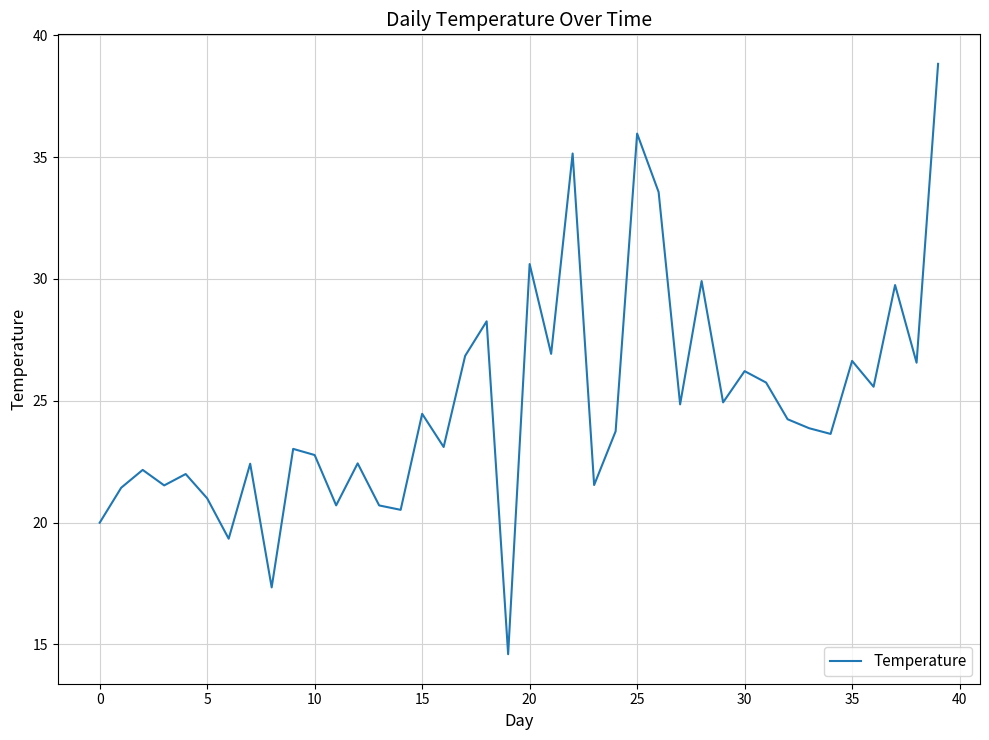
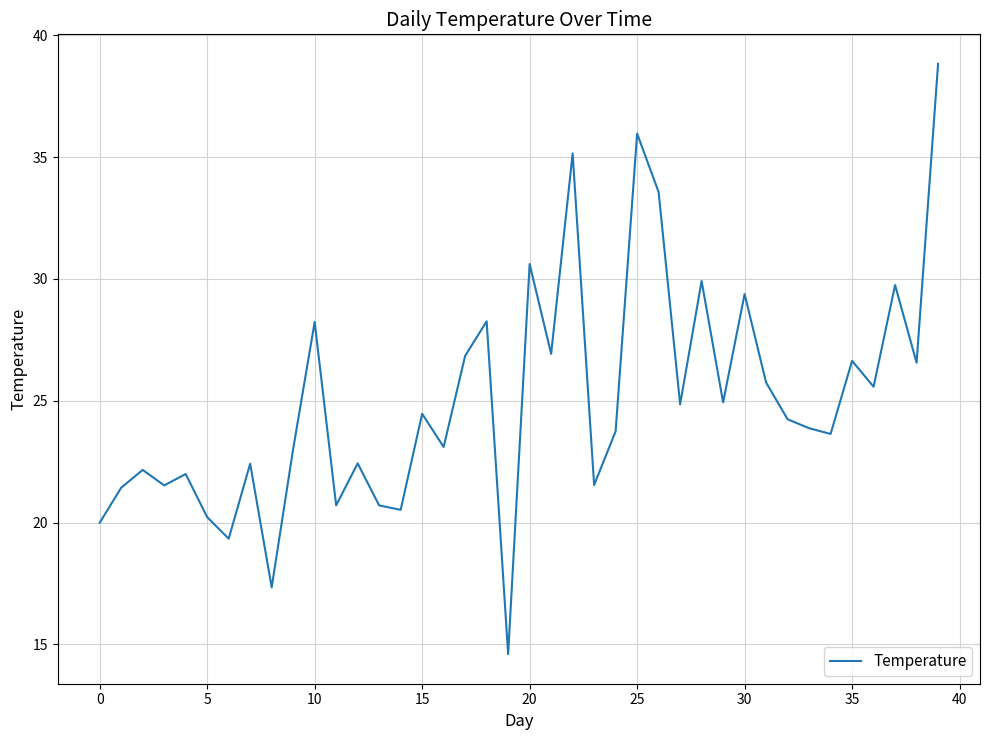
5: 21.0 -> 20.2
10: 22.8 -> 28.2
30: 26.2 -> 29.4
